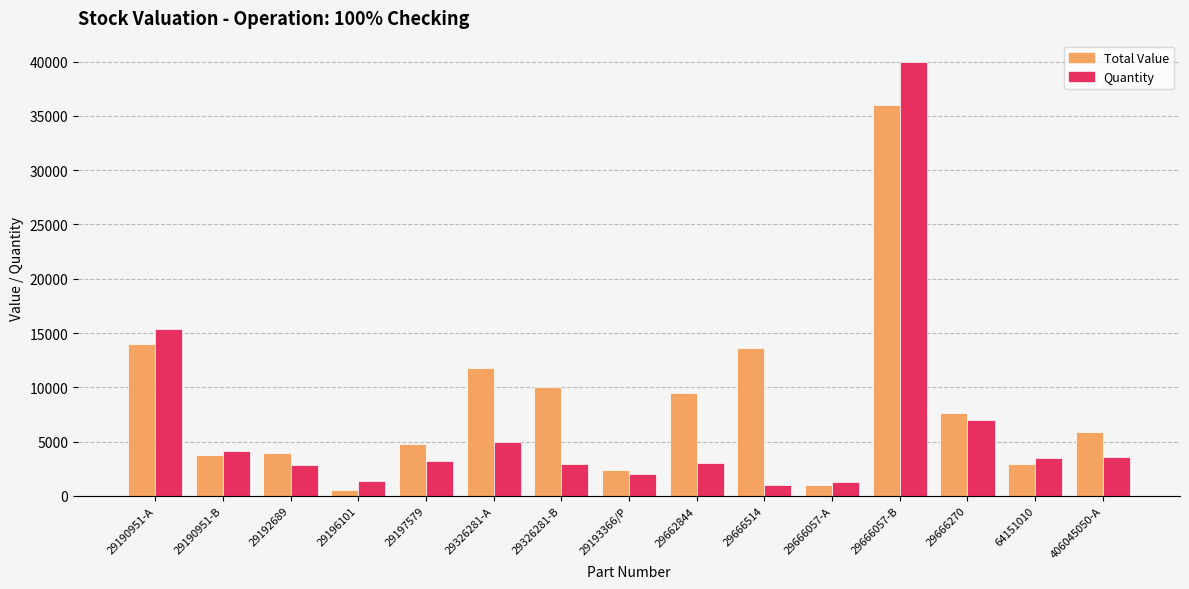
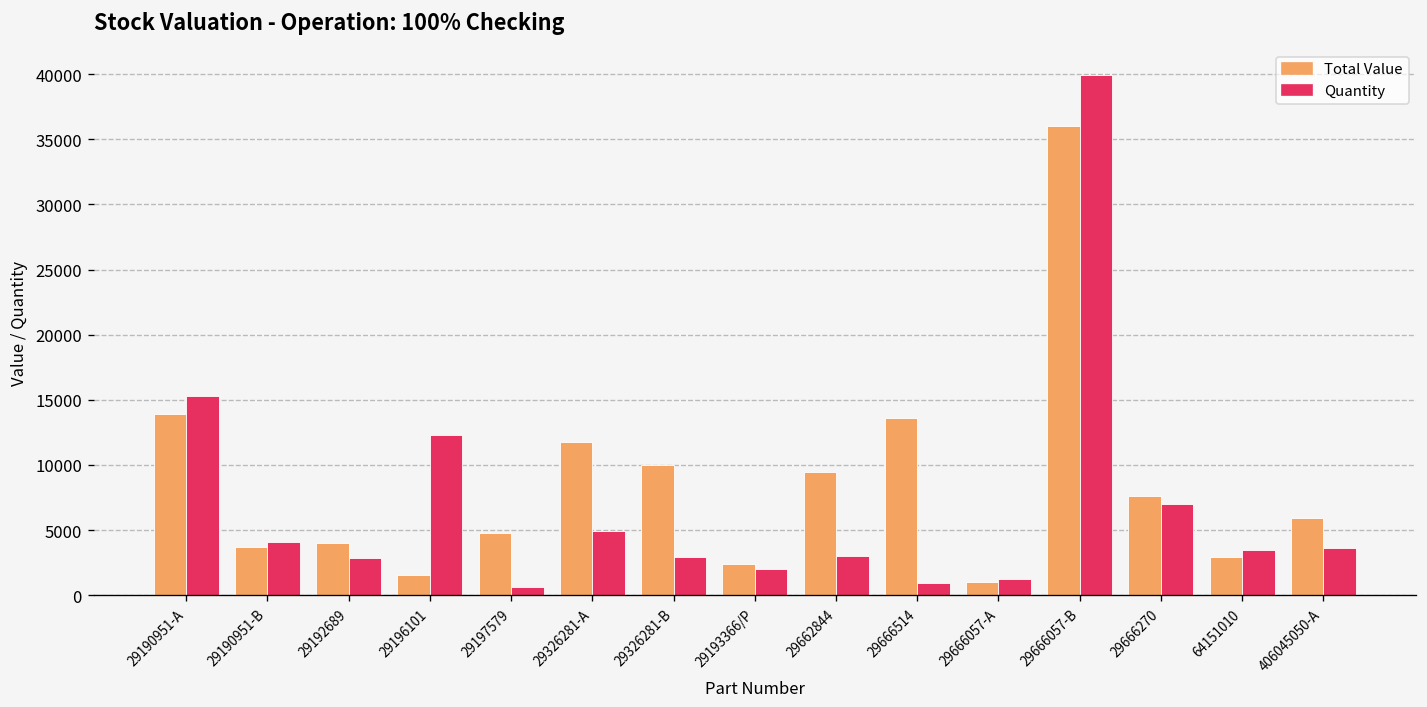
Total Value, 29196101: 500 -> 1600
Quantity, 29196101: 1400 -> 12300
Quantity, 29197579: 3200 -> 600
